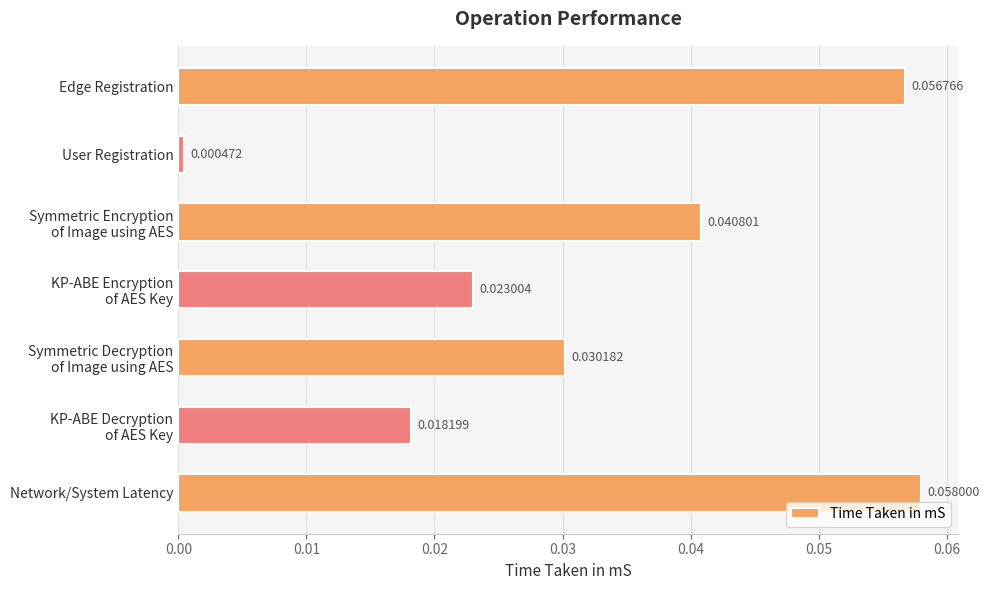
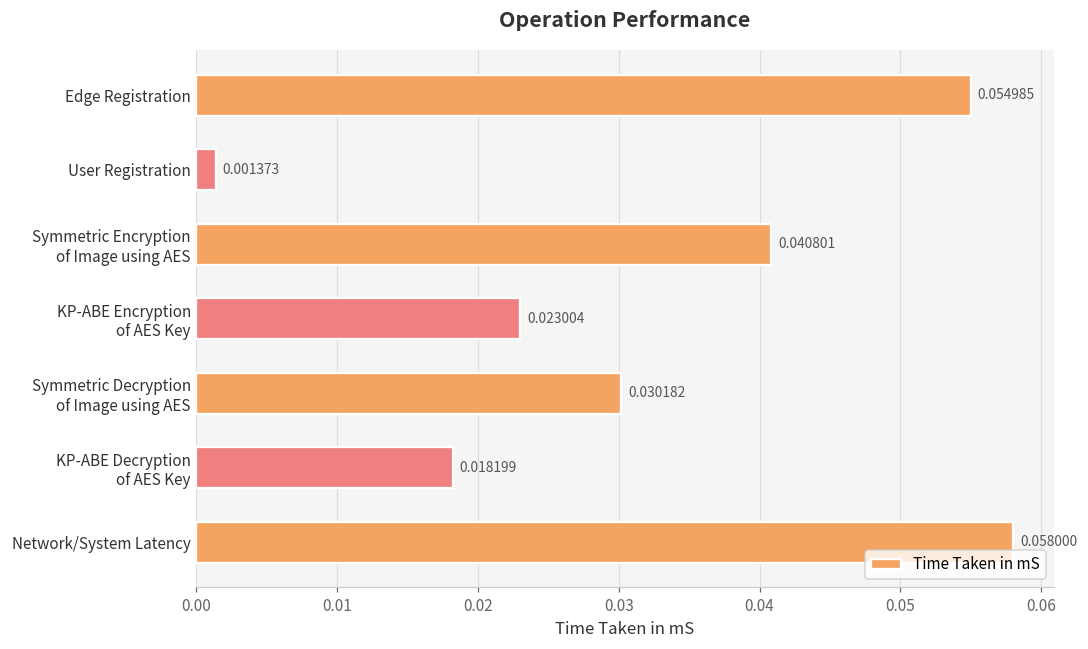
Edge Registration: 0.056766 -> 0.054985
User Registration: 0.000472 -> 0.001373
